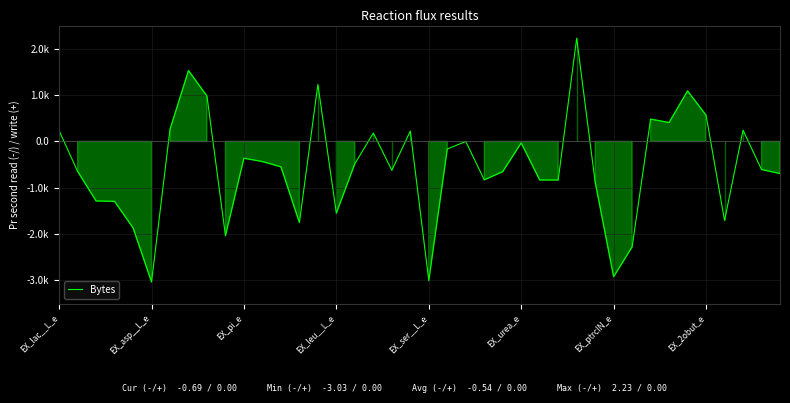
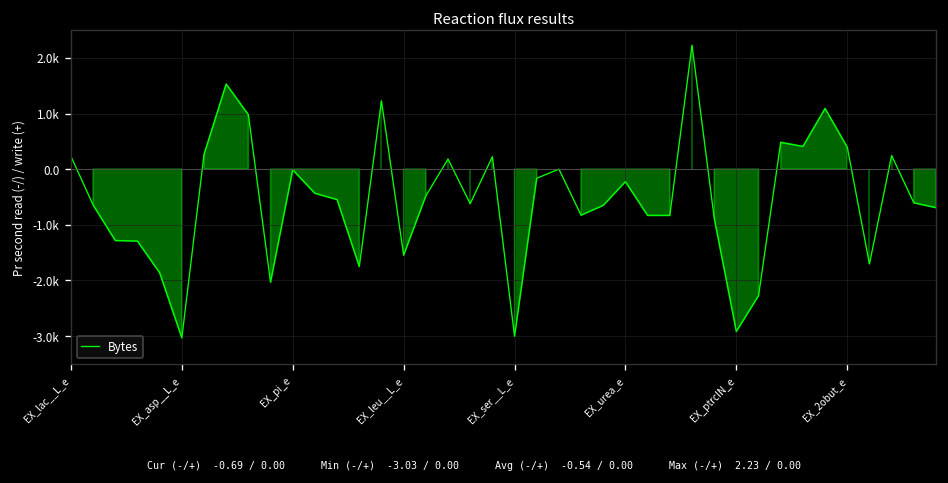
EX_pi_e: -400 -> 0
EX_urea_e: 0 -> -200
EX_2obut_e: 600 -> 400
